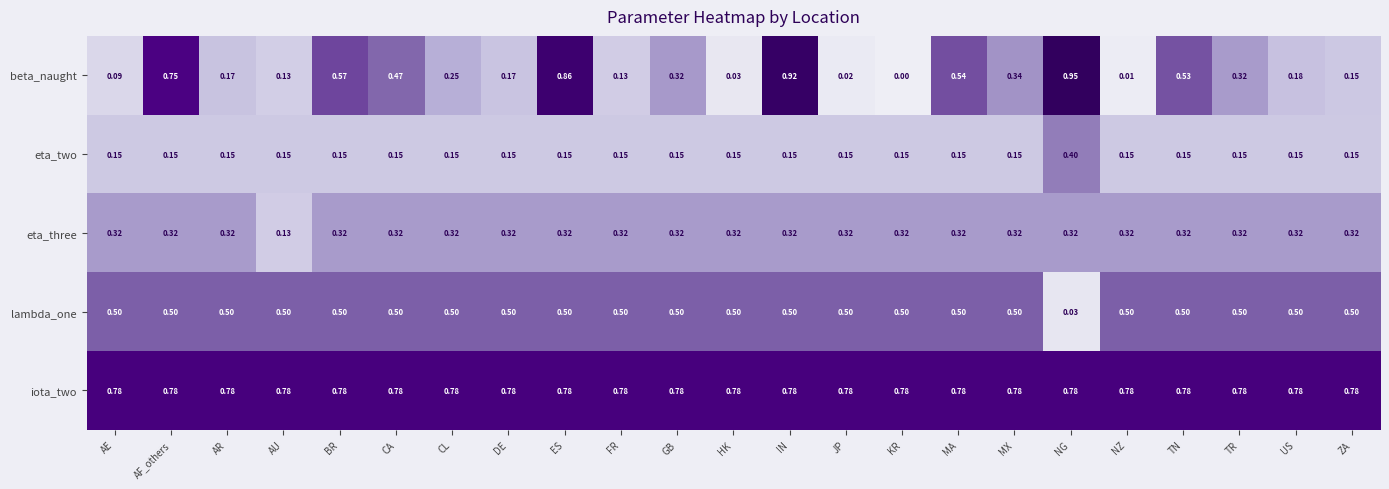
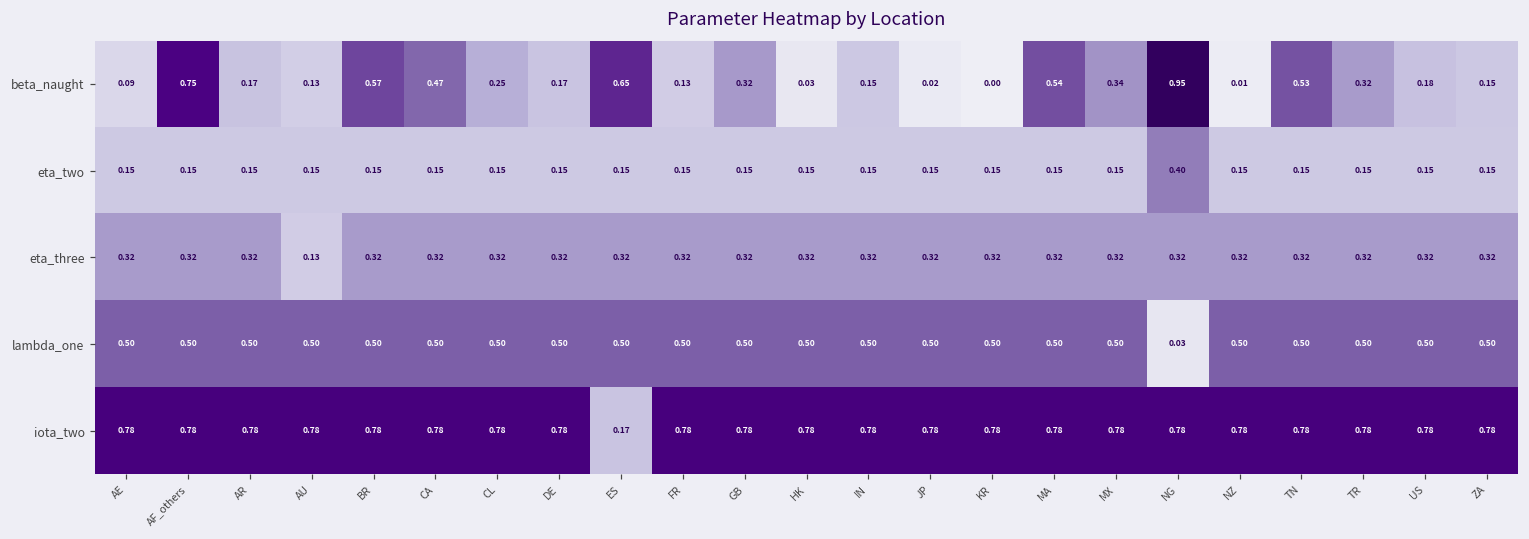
beta_naught, ES: 0.86 -> 0.65
beta_naught, IN: 0.92 -> 0.15
iota_two, ES: 0.78 -> 0.17
